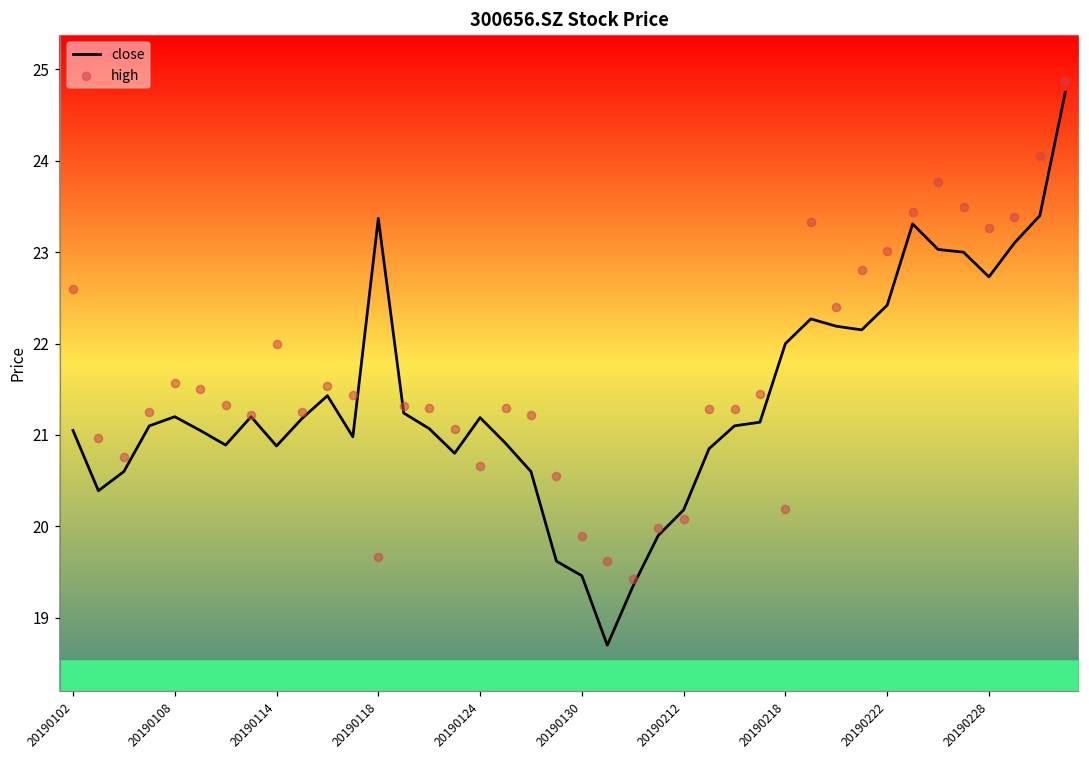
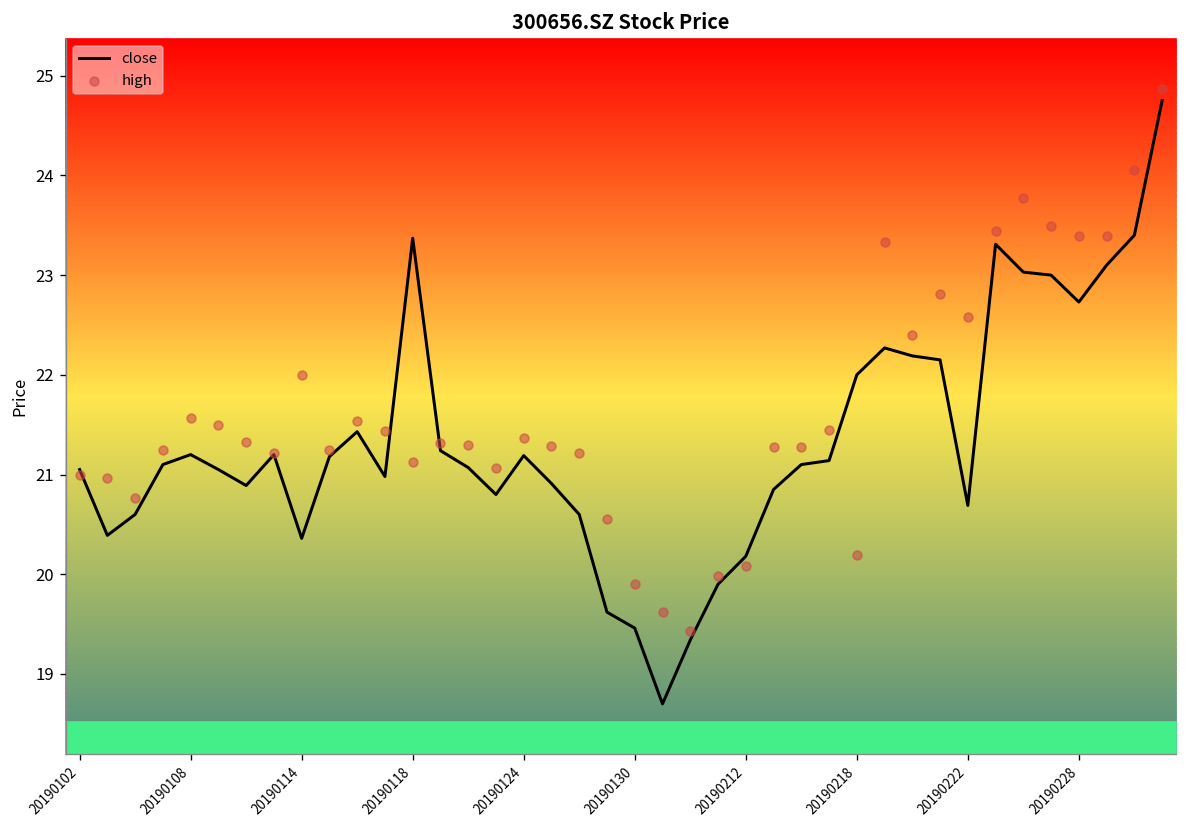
high, 20190102: 22.6 -> 21.0
close, 20190114: 20.9 -> 20.4
high, 20190118: 19.7 -> 21.1
high, 20190124: 20.7 -> 21.4
close, 20190222: 22.4 -> 20.7
high, 20190222: 23.0 -> 22.6
high, 20190228: 23.3 -> 23.4
